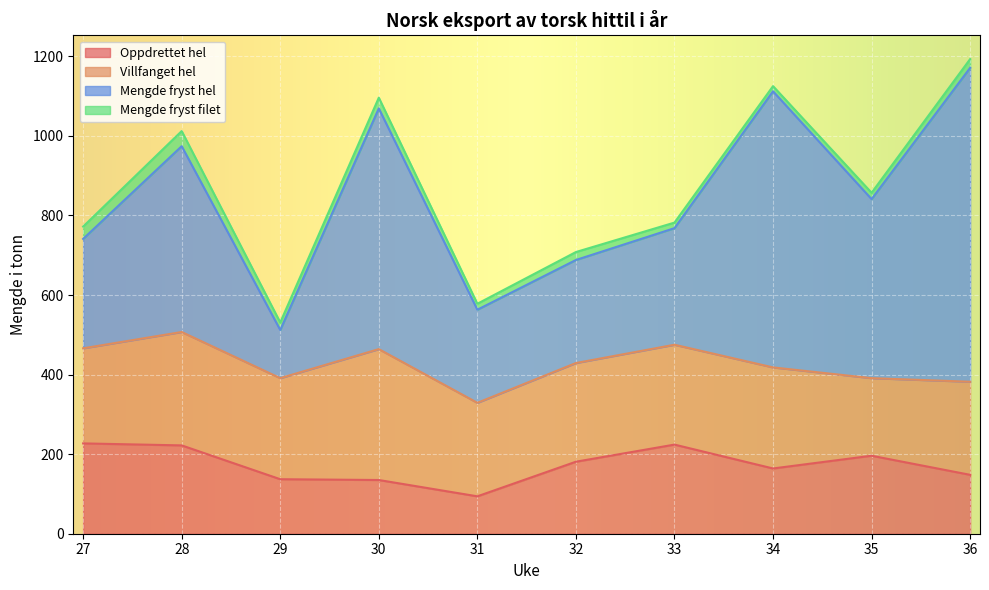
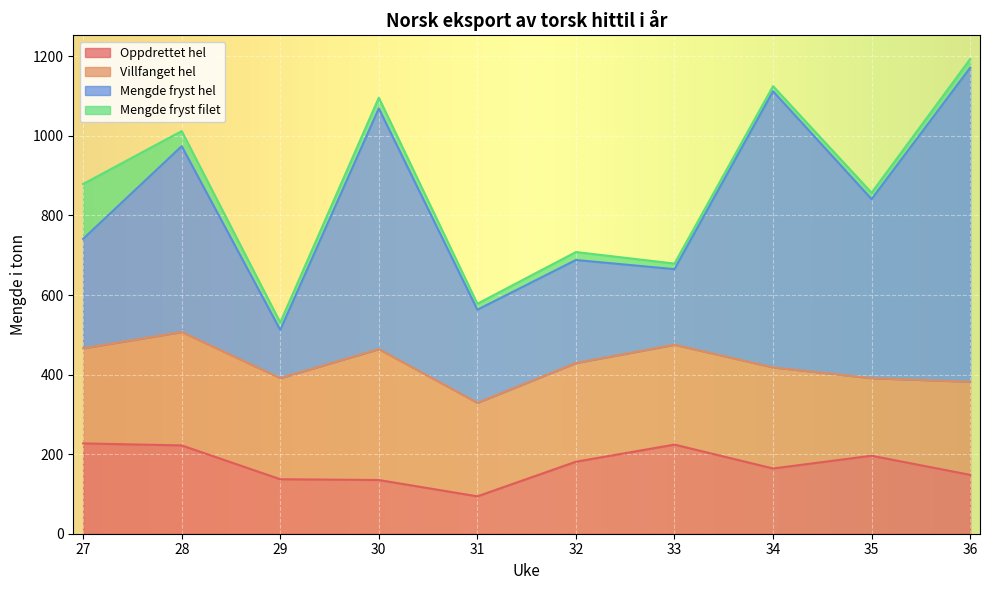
Mengde fryst filet, 27: 30 -> 140
Mengde fryst hel, 33: 290 -> 190
